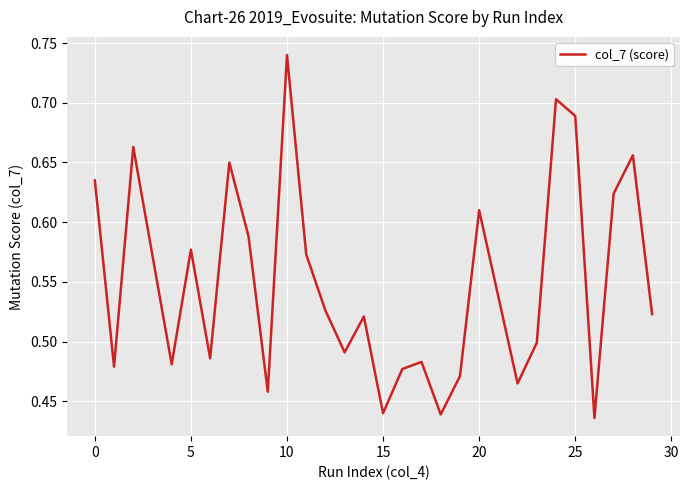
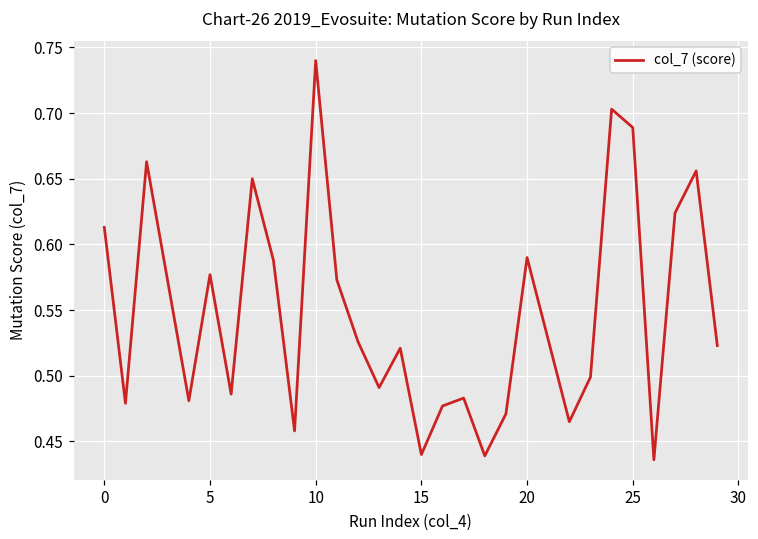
0: 0.635 -> 0.613
20: 0.61 -> 0.59
